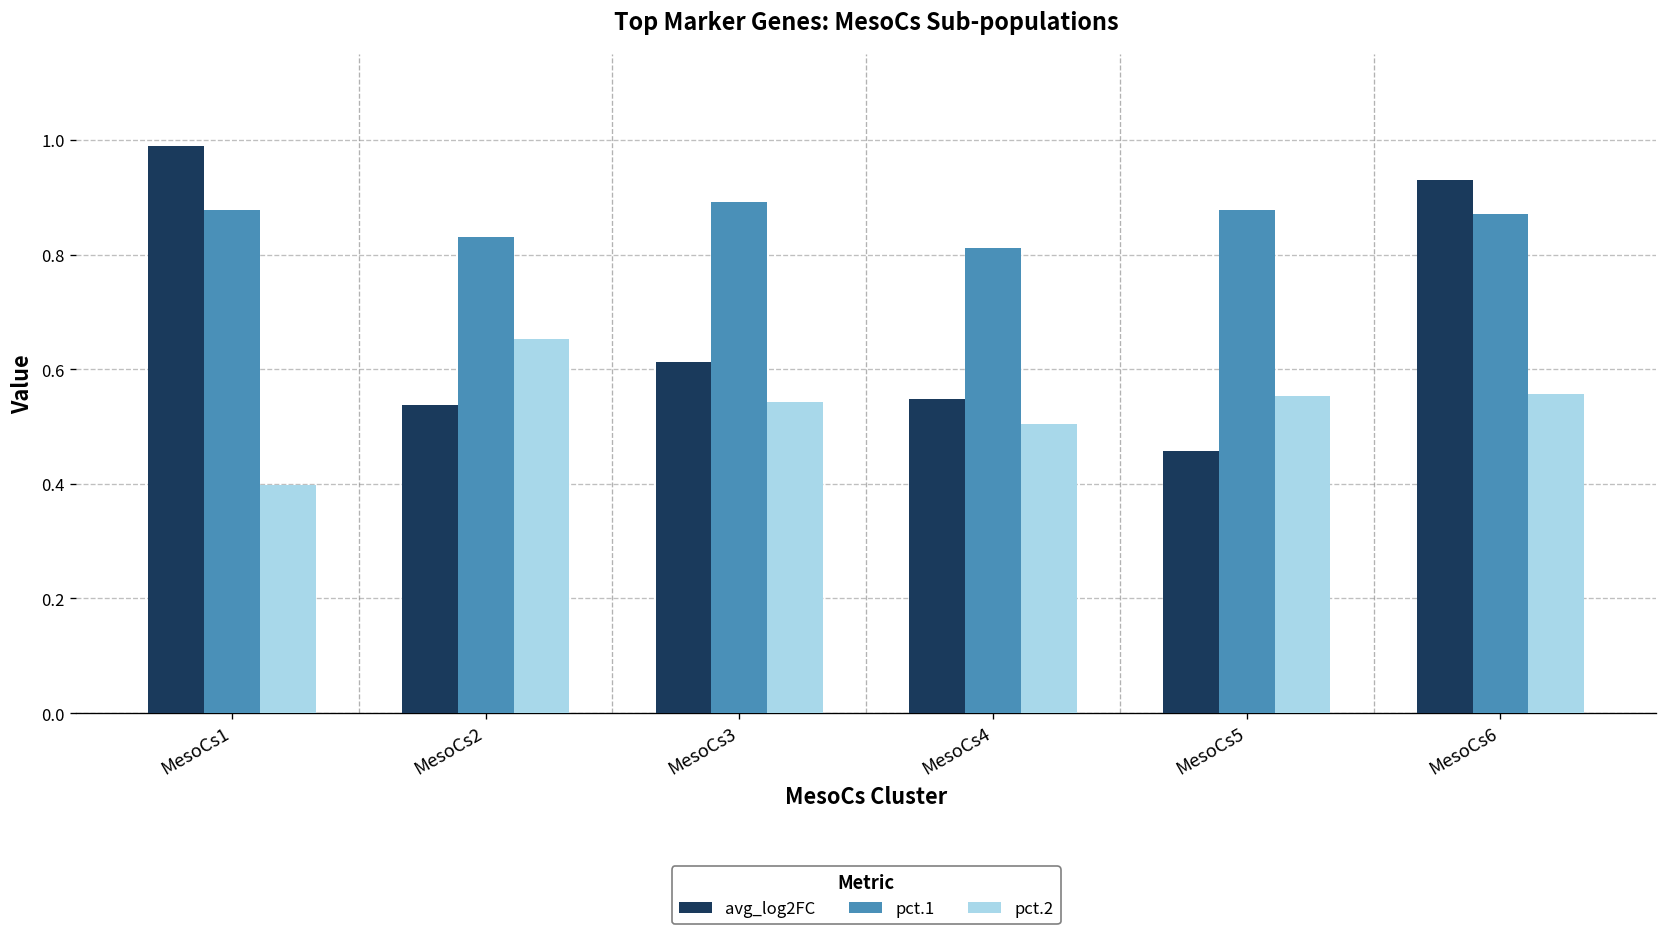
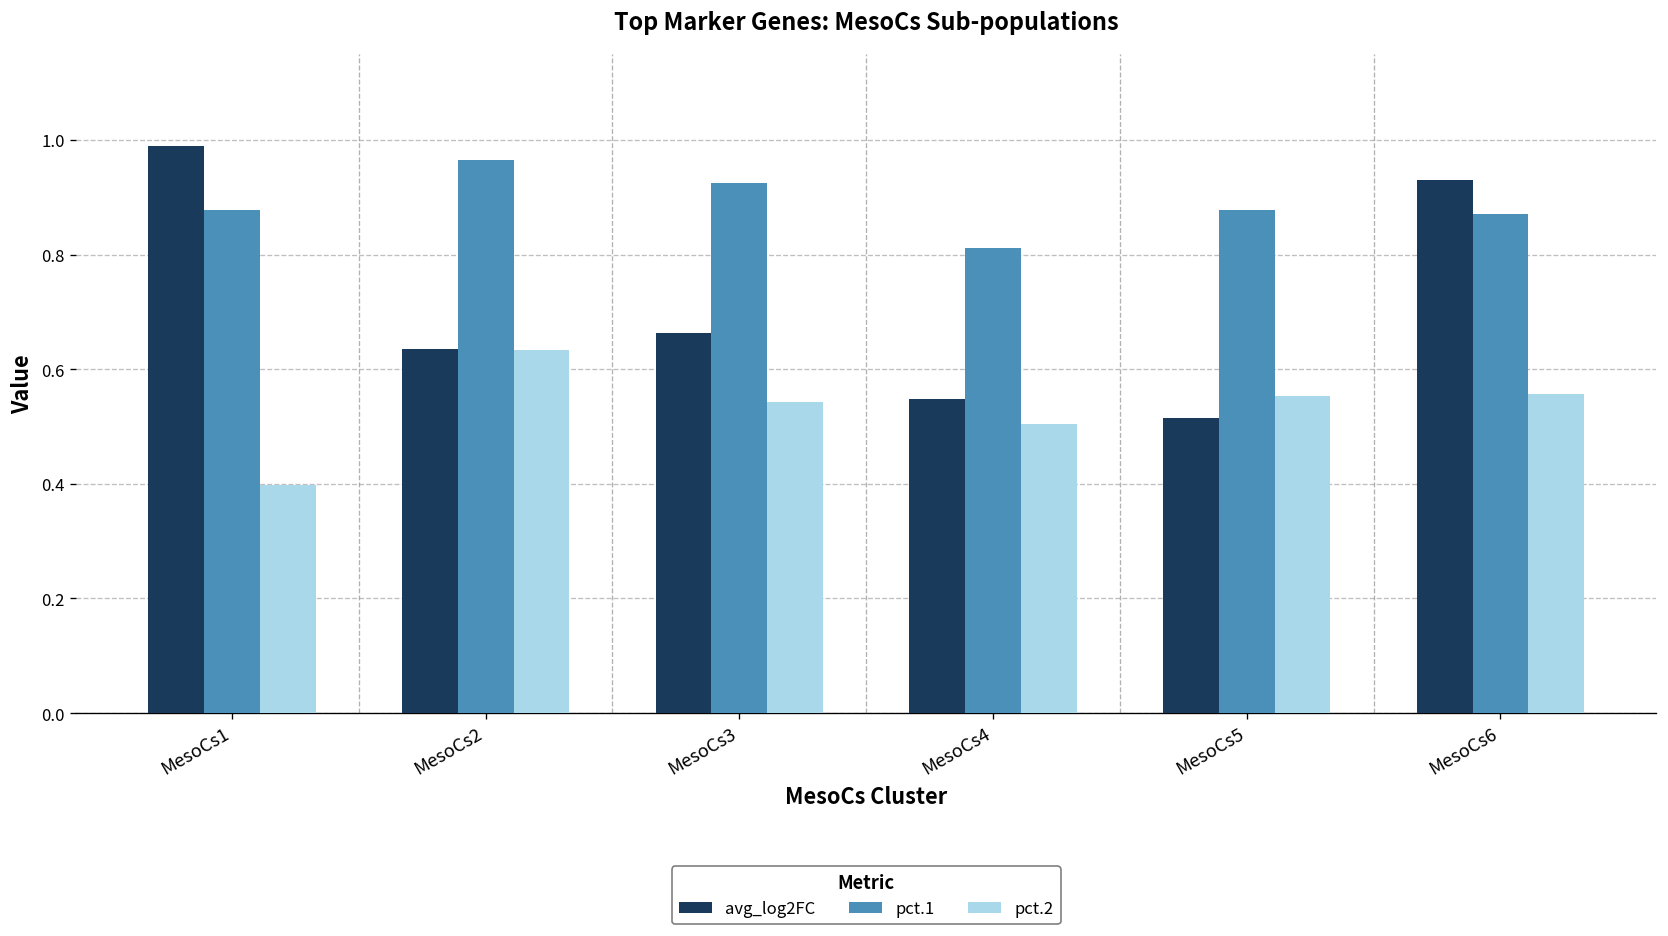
avg_log2FC, MesoCs2: 0.54 -> 0.64
pct.1, MesoCs2: 0.83 -> 0.97
pct.2, MesoCs2: 0.65 -> 0.63
avg_log2FC, MesoCs3: 0.61 -> 0.66
pct.1, MesoCs3: 0.89 -> 0.93
avg_log2FC, MesoCs5: 0.46 -> 0.51
